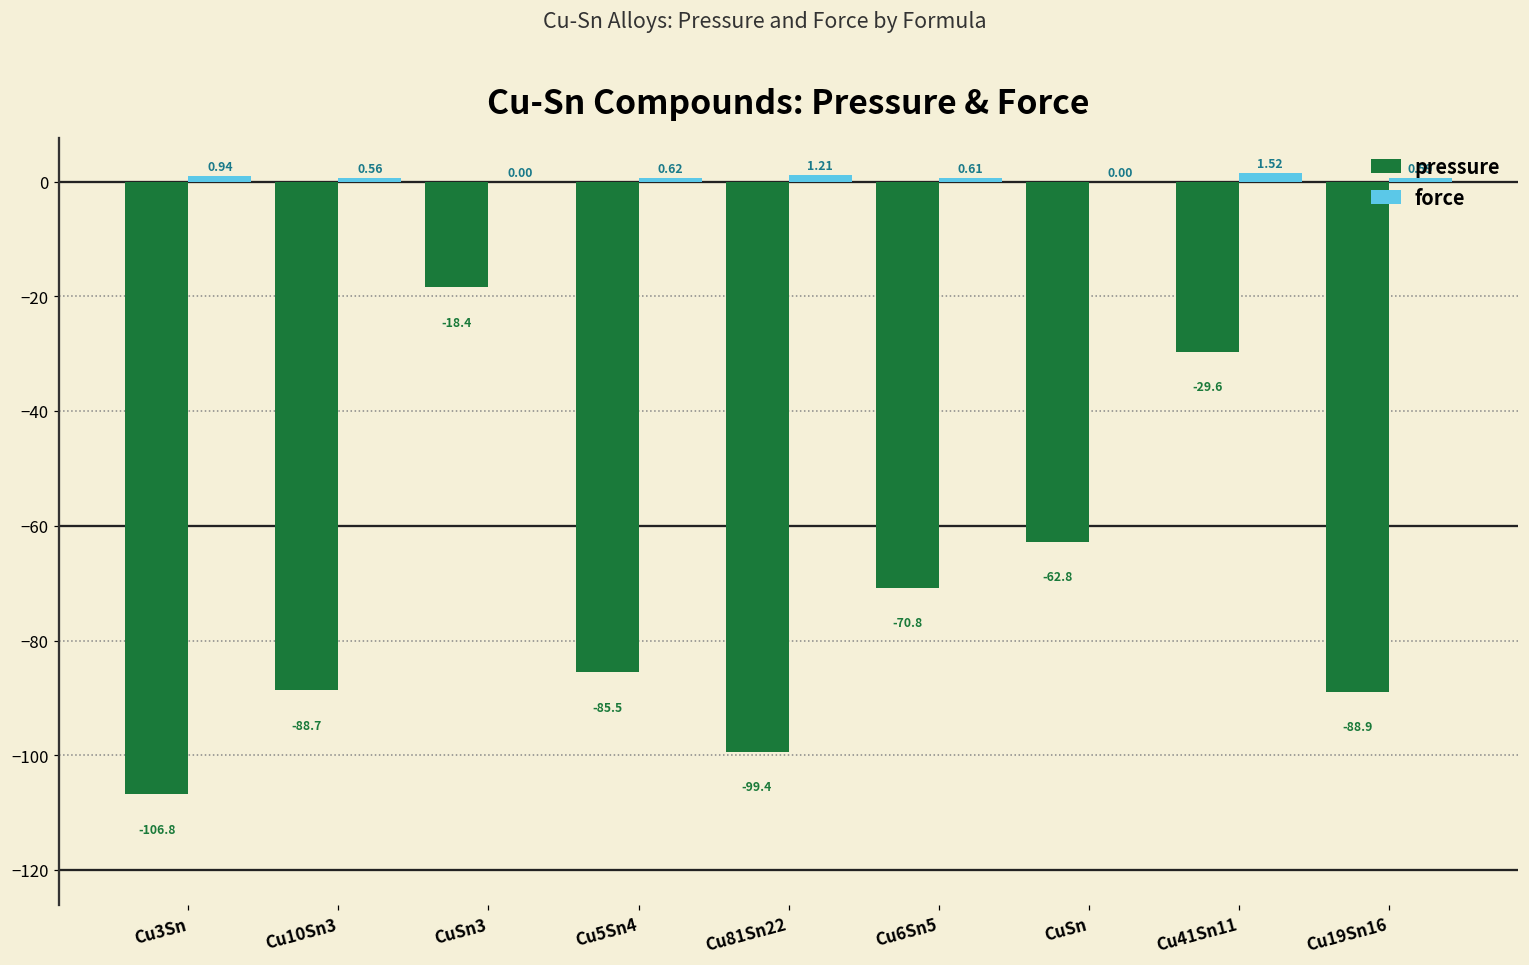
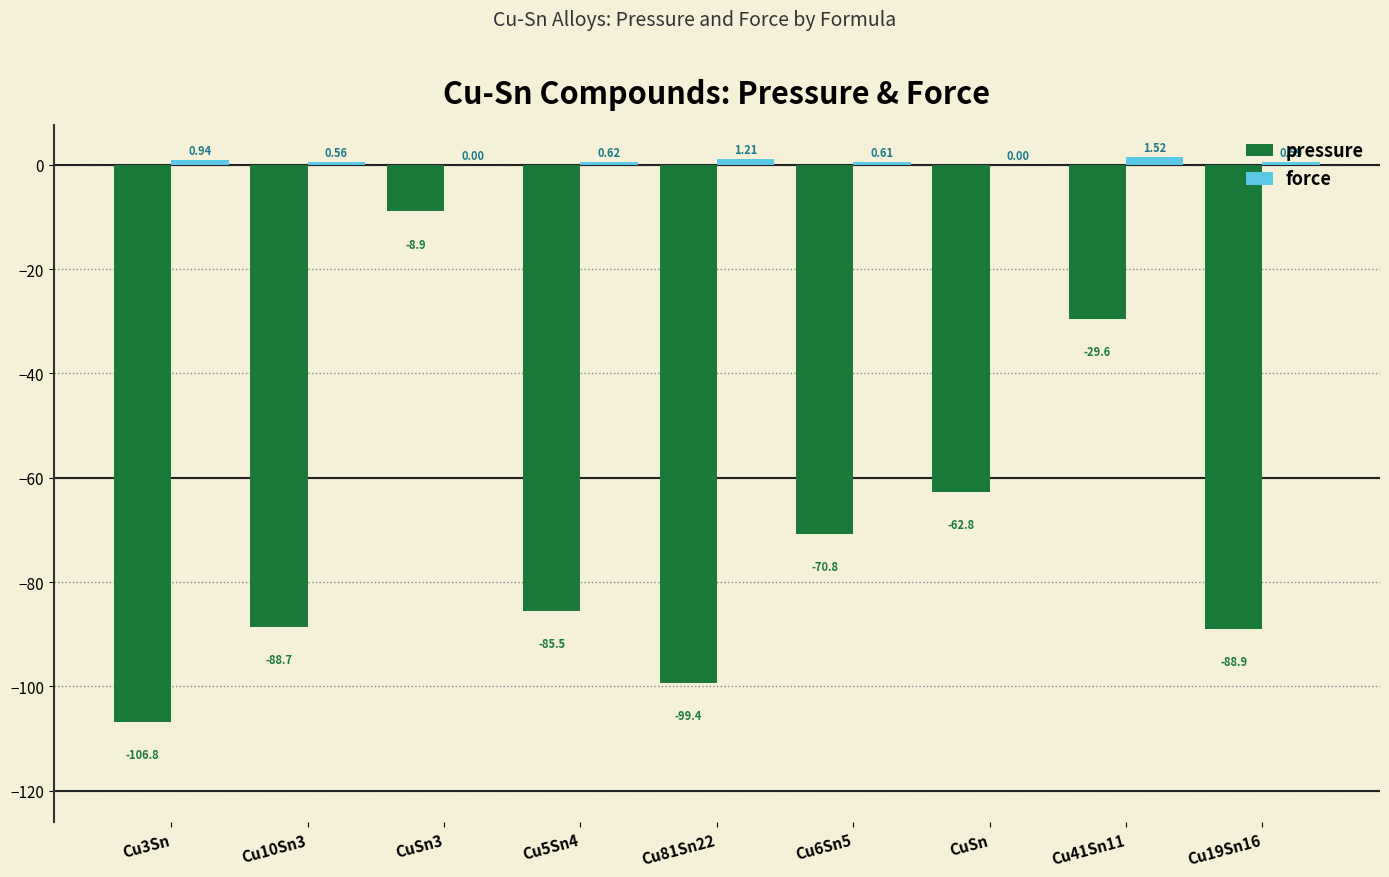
pressure, CuSn3: -18.4 -> -8.9
